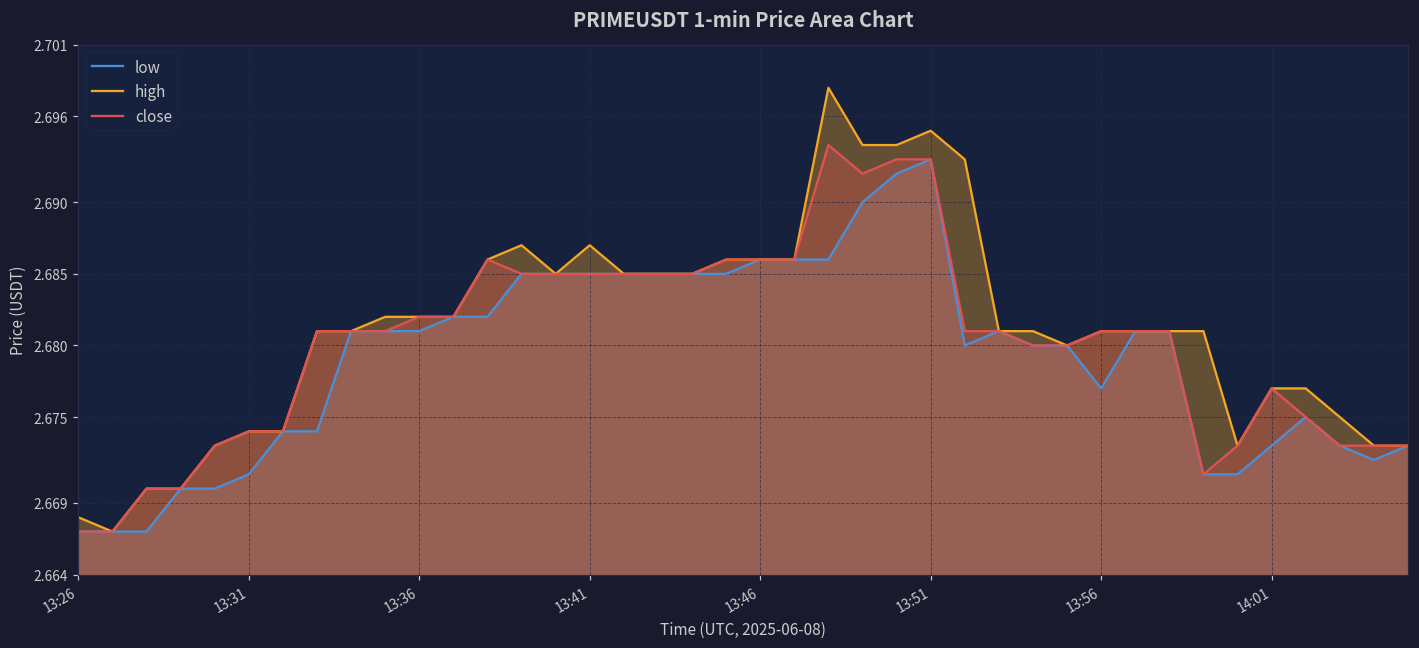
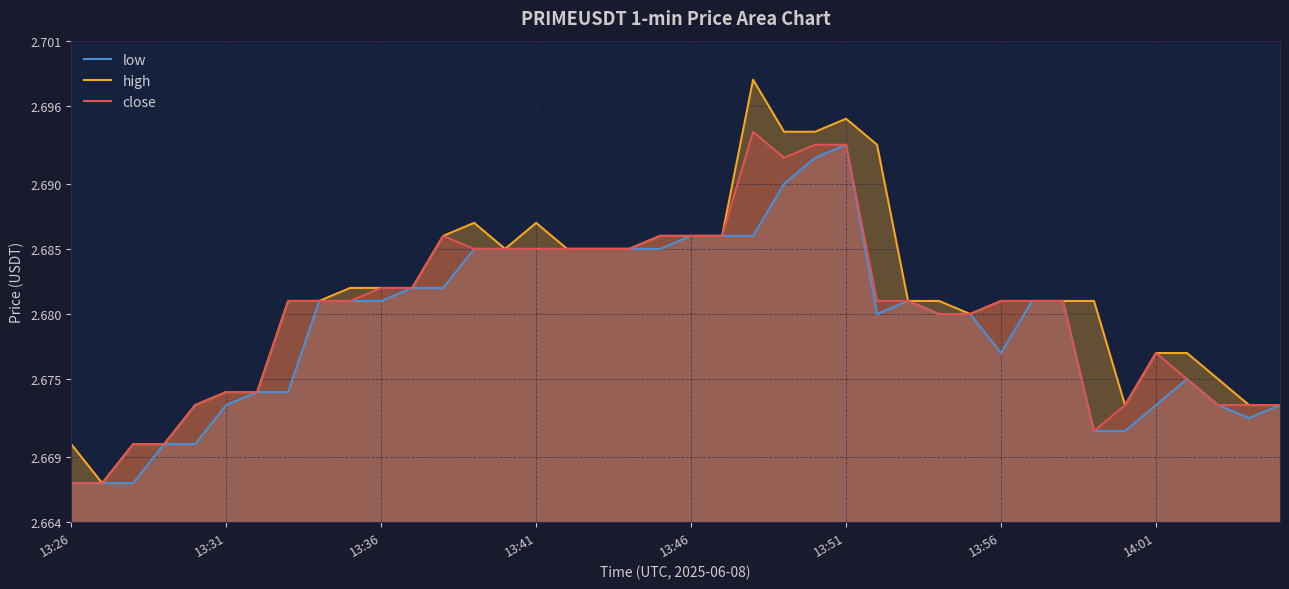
high, 13:26: 2.668 -> 2.670
low, 13:31: 2.671 -> 2.673
